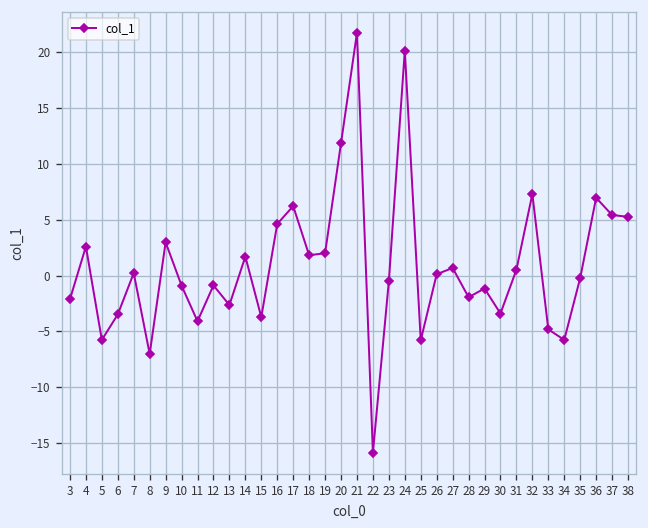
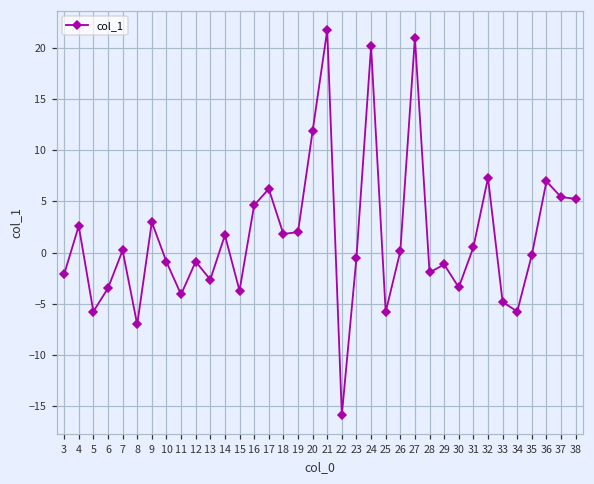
27: 1 -> 21
